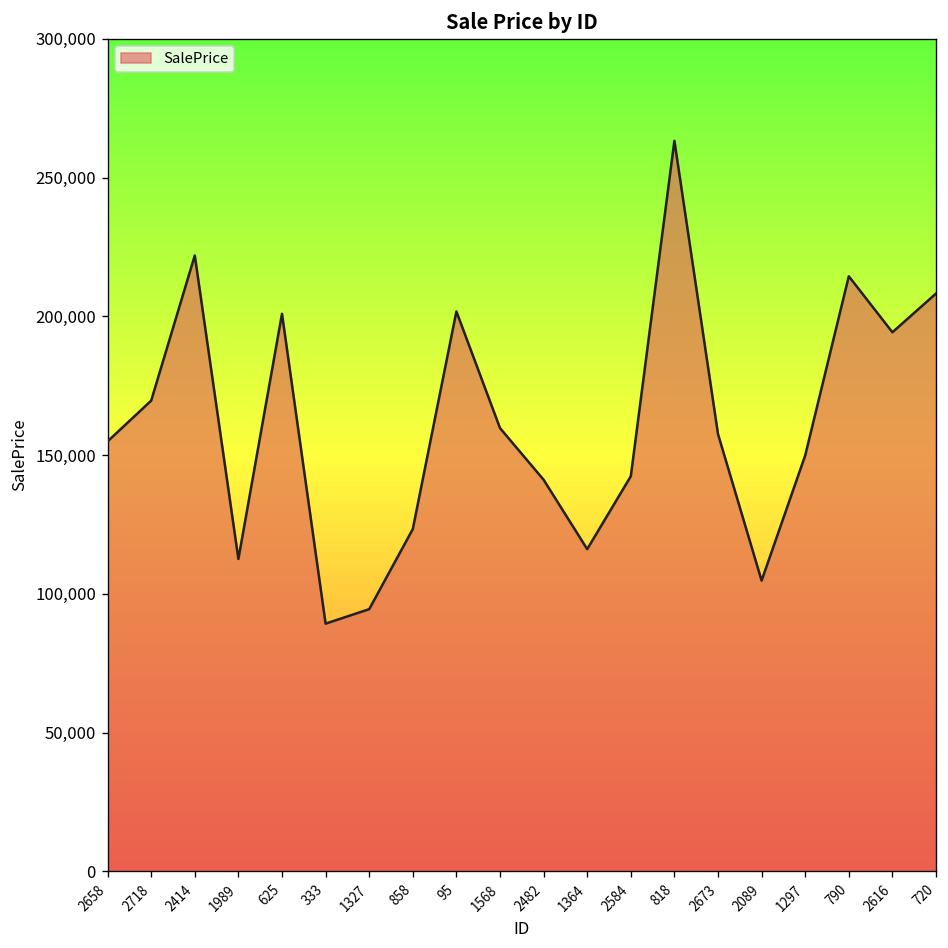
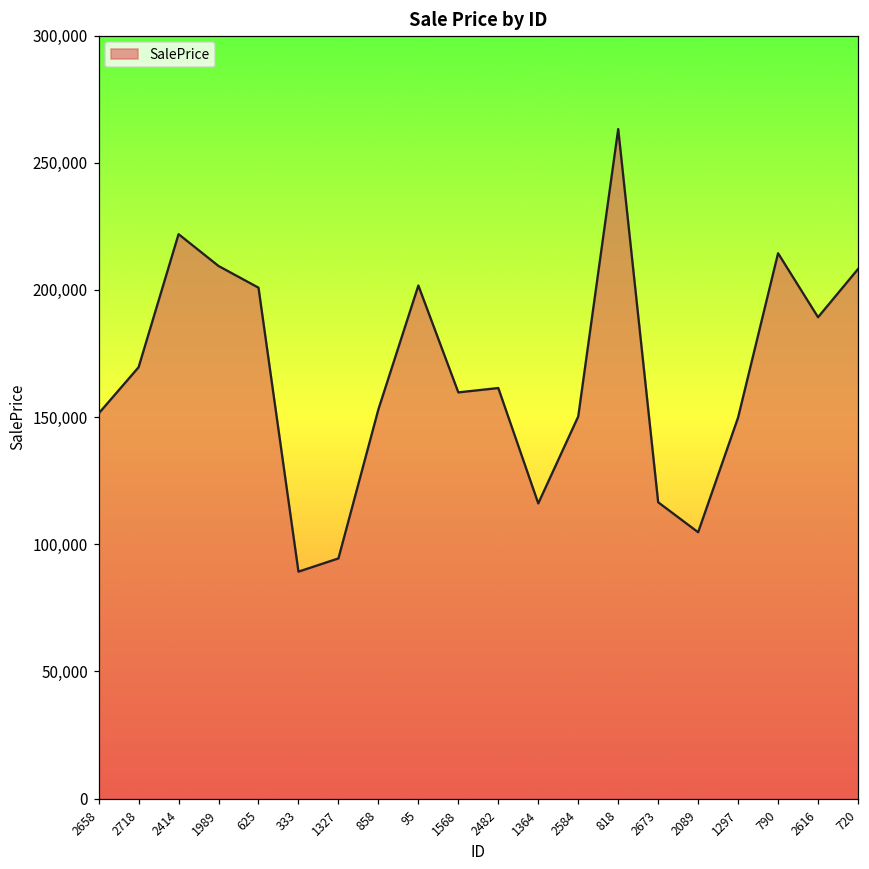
2658: 155,000 -> 151,000
1989: 113,000 -> 209,000
858: 123,000 -> 153,000
2482: 141,000 -> 161,000
2584: 142,000 -> 150,000
2673: 158,000 -> 117,000
2616: 194,000 -> 189,000
